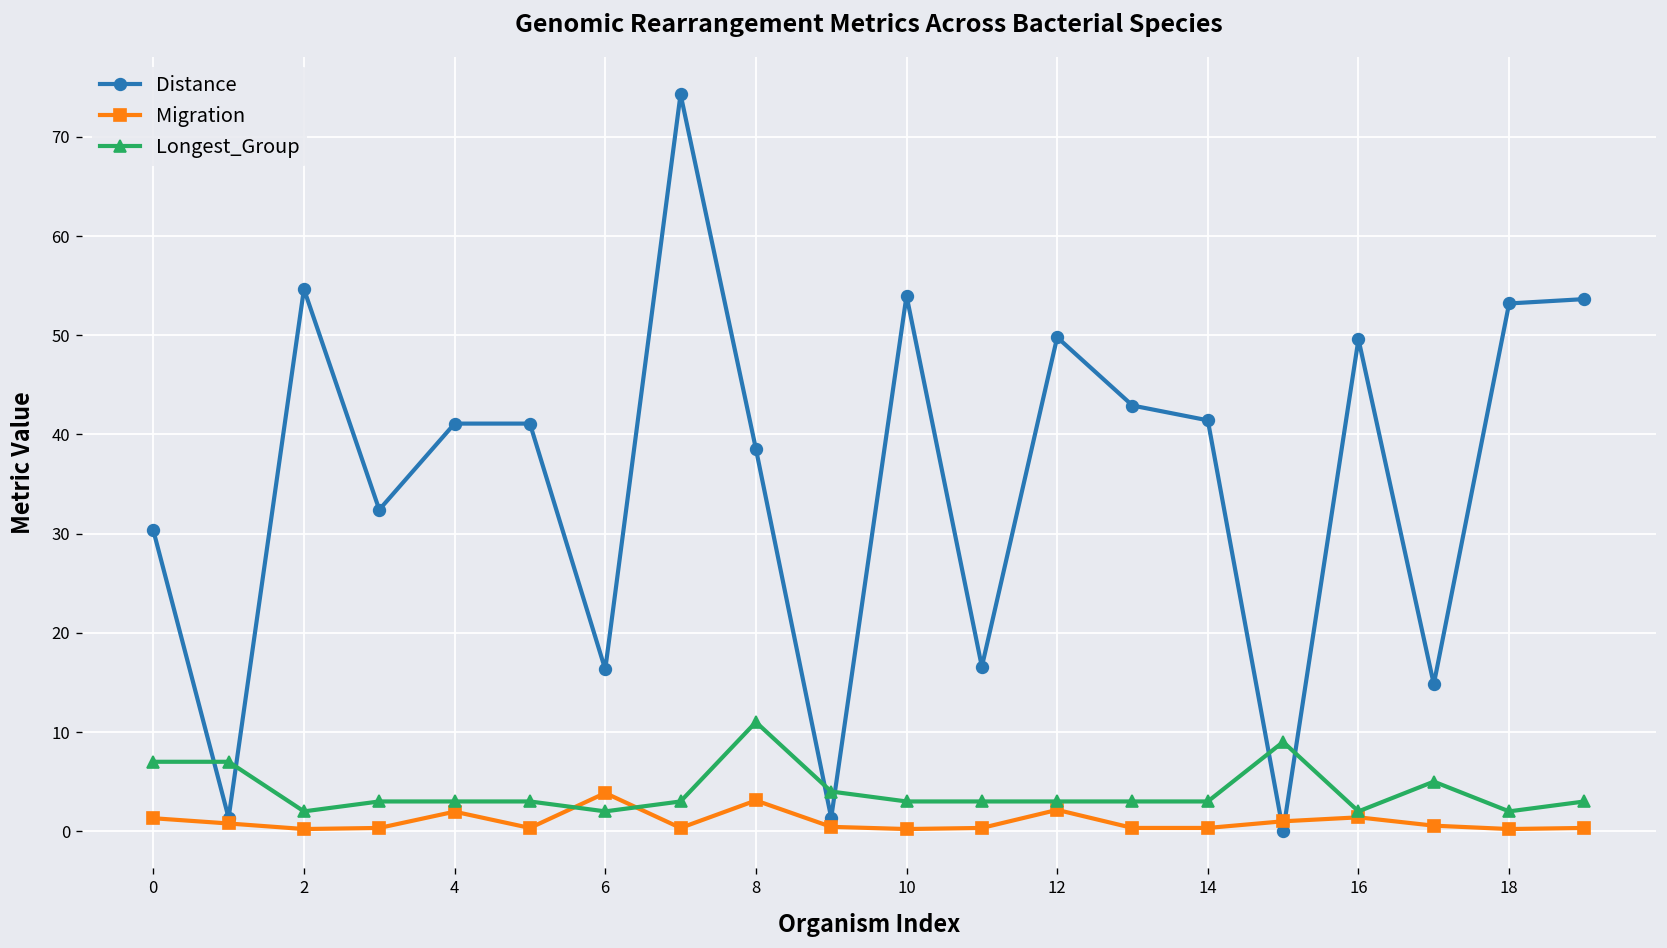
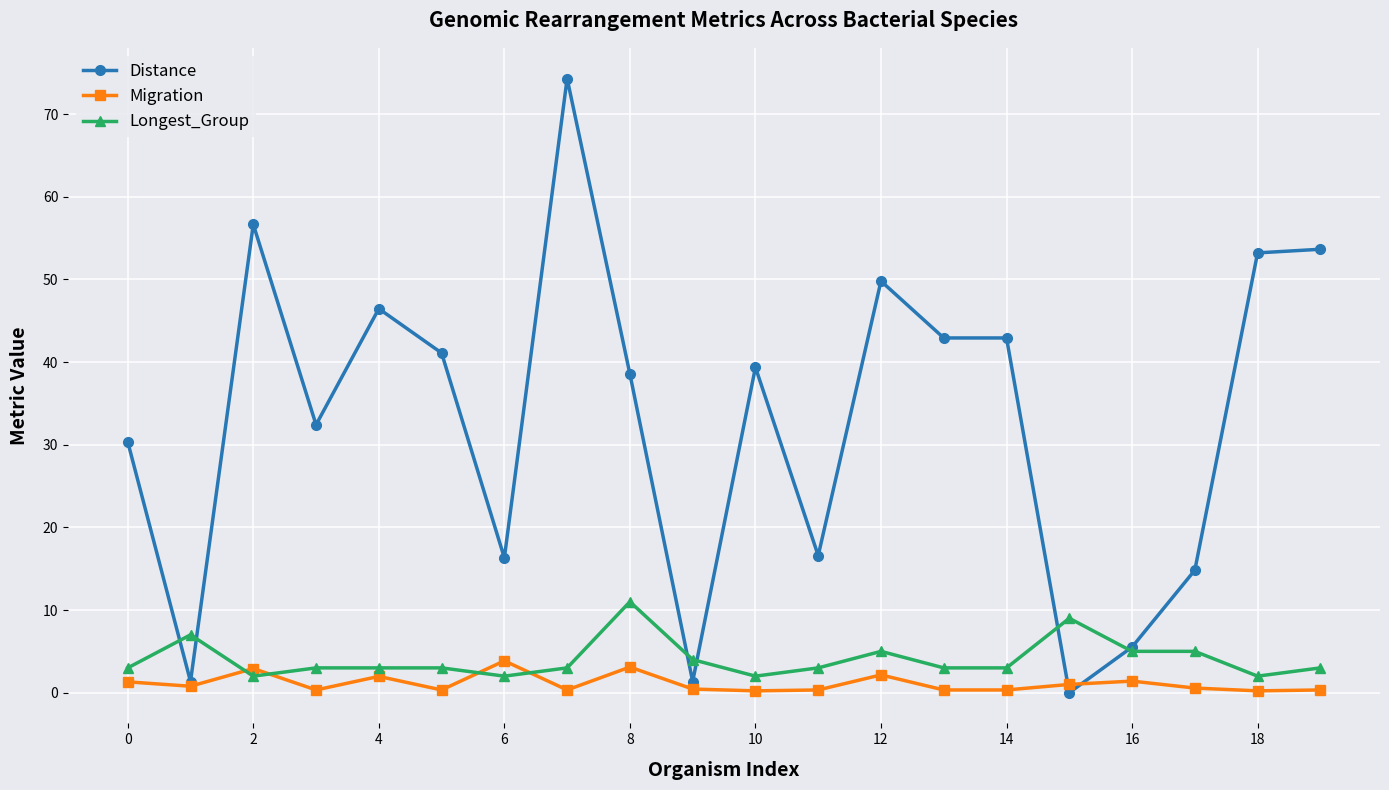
Longest_Group, 0: 7 -> 3
Distance, 2: 55 -> 57
Migration, 2: 0 -> 3
Distance, 4: 41 -> 46
Distance, 10: 54 -> 39
Longest_Group, 10: 3 -> 2
Longest_Group, 12: 3 -> 5
Distance, 14: 41 -> 43
Distance, 16: 50 -> 6
Longest_Group, 16: 2 -> 5
